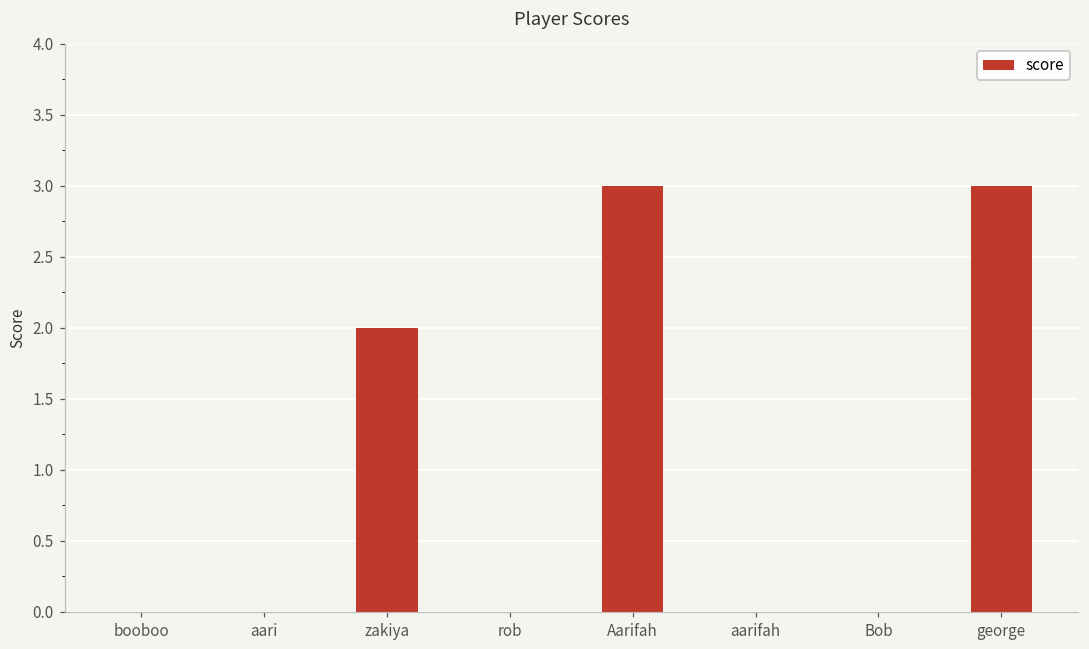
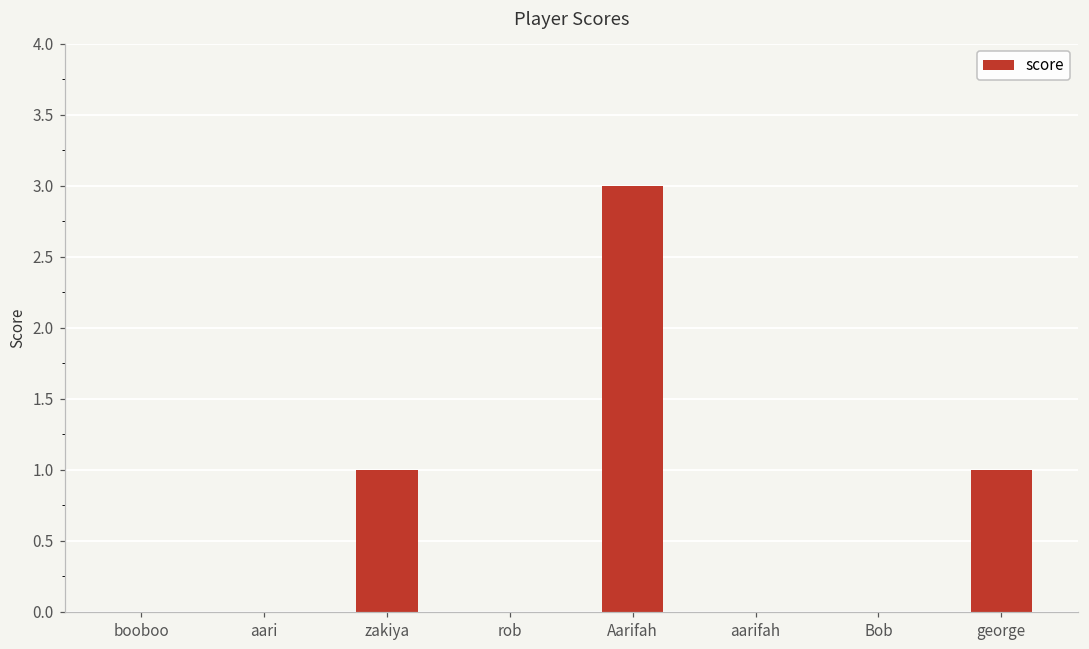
zakiya: 2 -> 1
george: 3 -> 1
